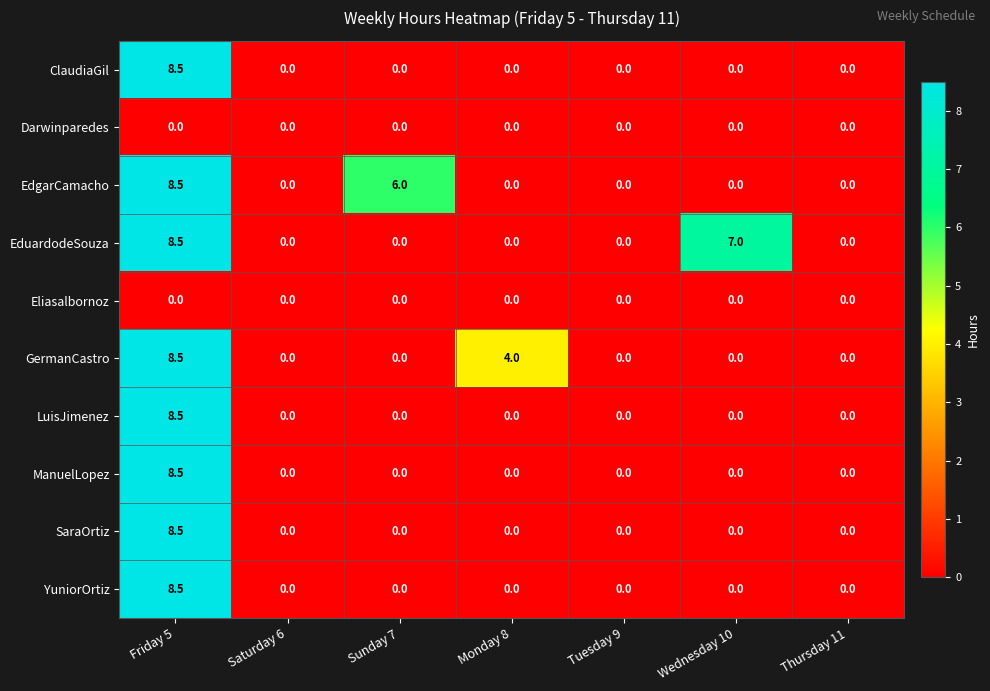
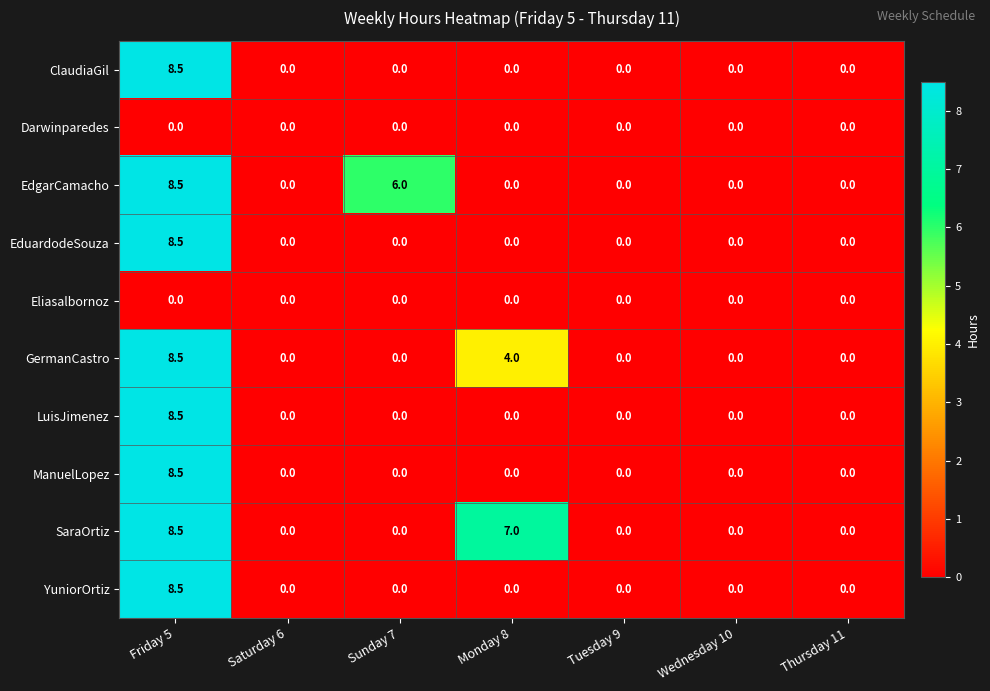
EduardodeSouza, Wednesday 10: 7.0 -> 0.0
SaraOrtiz, Monday 8: 0.0 -> 7.0
